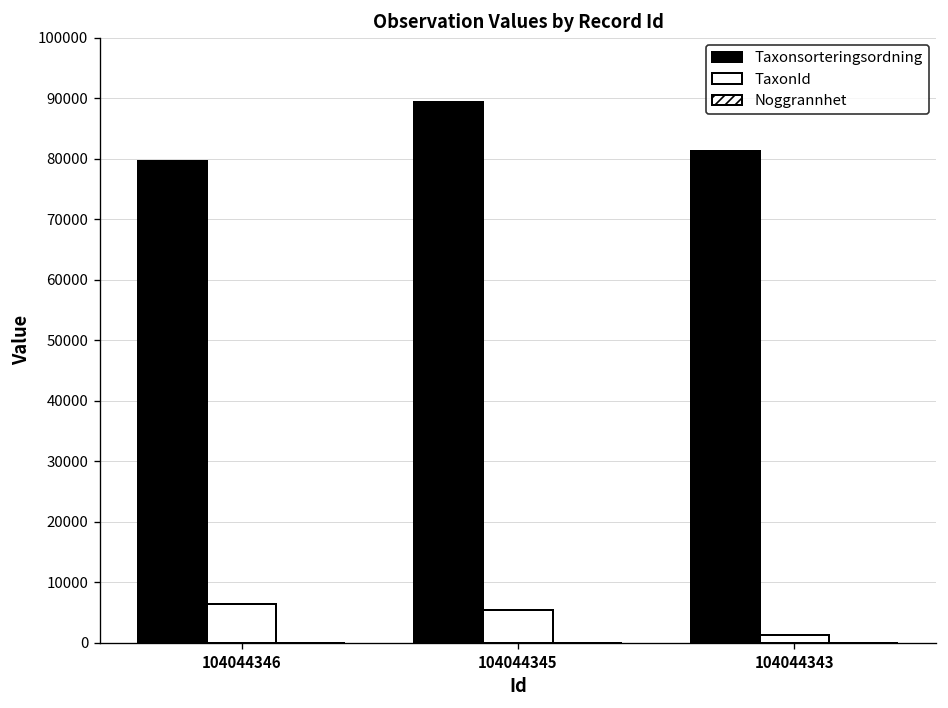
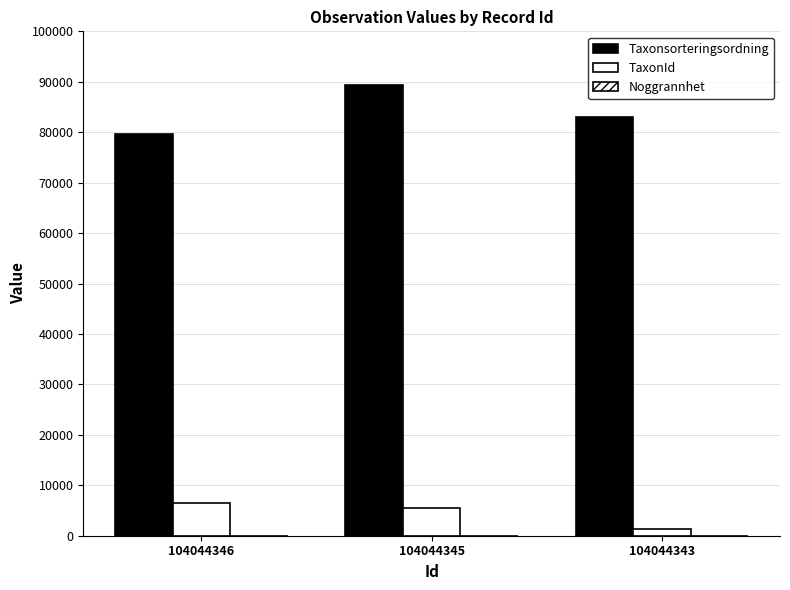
Taxonsorteringsordning, 104044343: 81000 -> 83000
